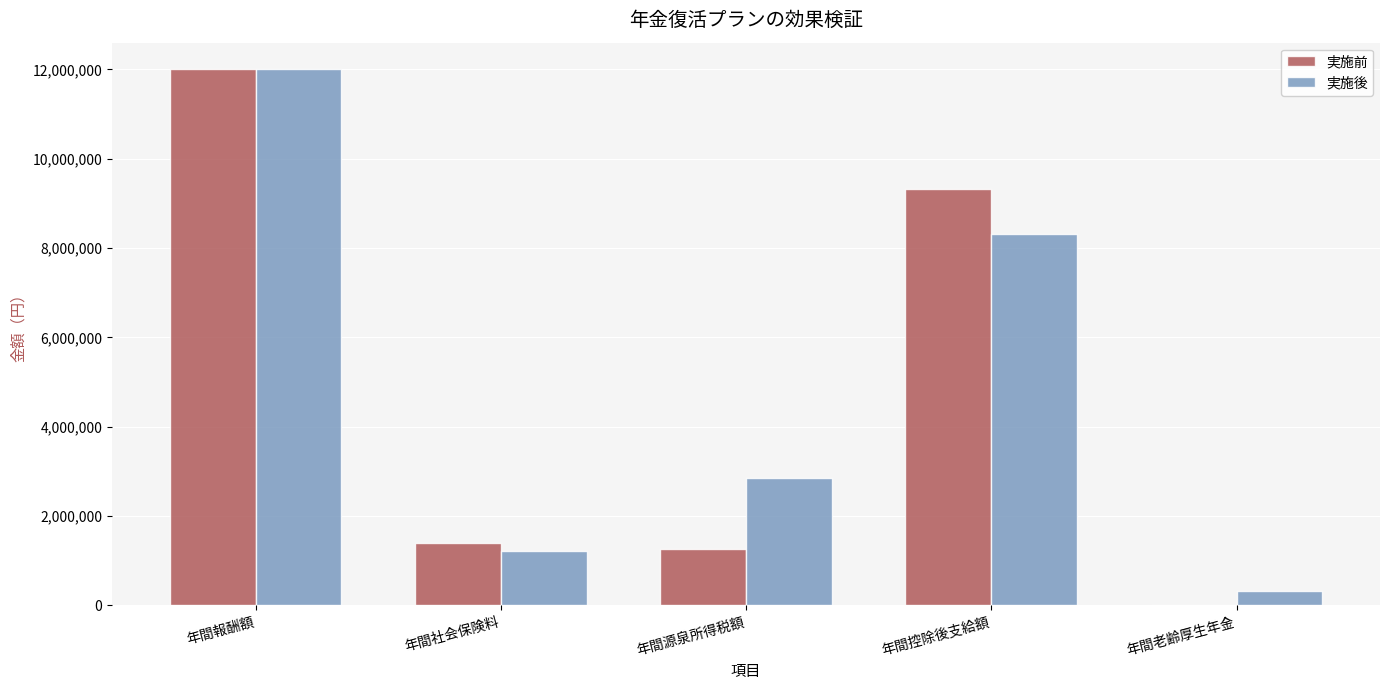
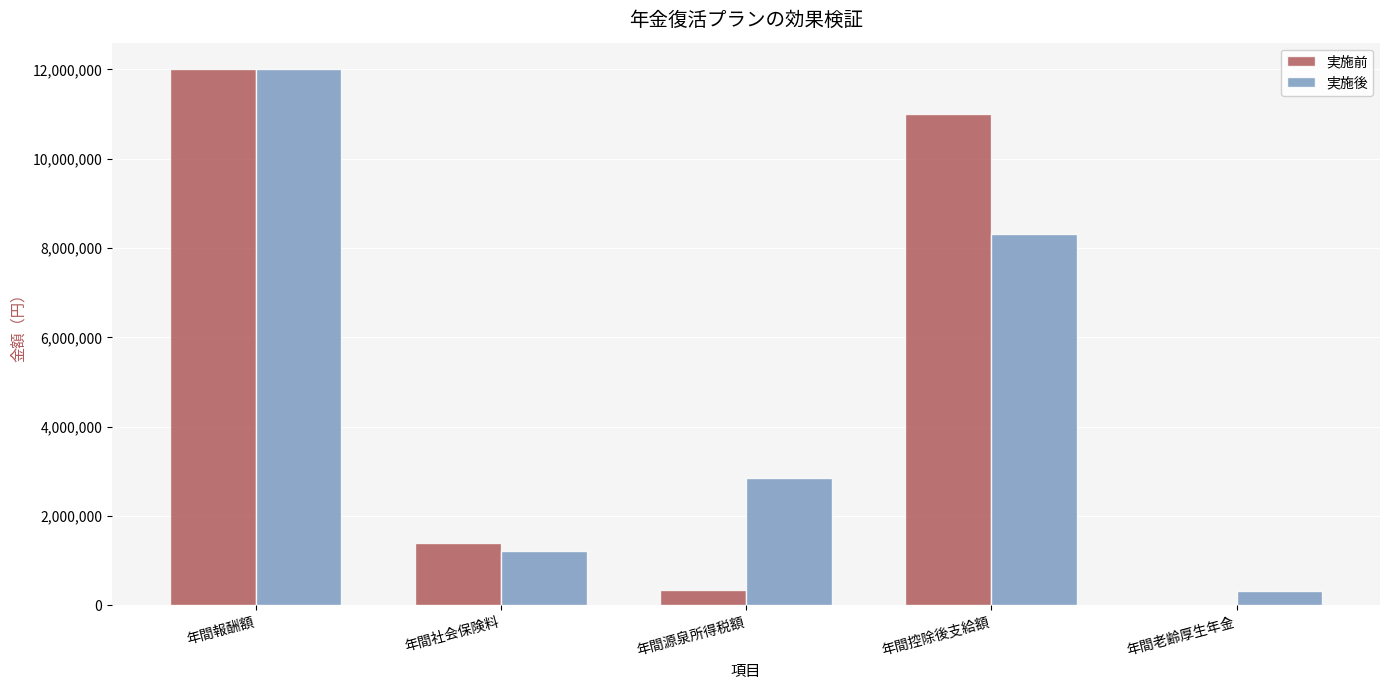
実施前, 年間源泉所得税額: 1,300,000 -> 400,000
実施前, 年間控除後支給額: 9,300,000 -> 11,000,000
